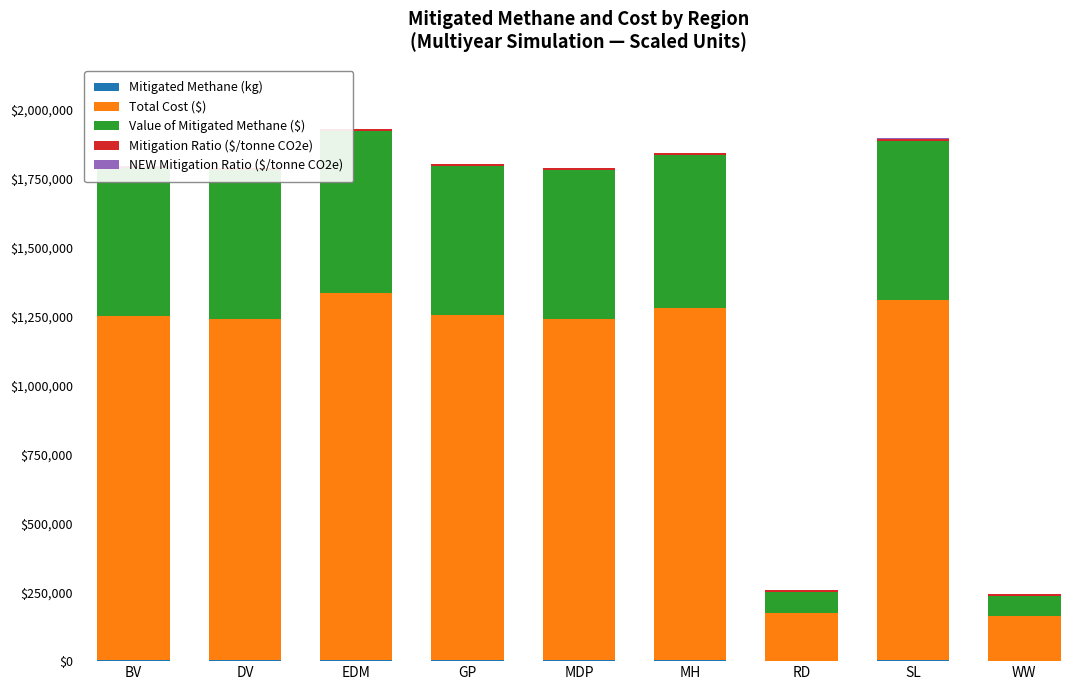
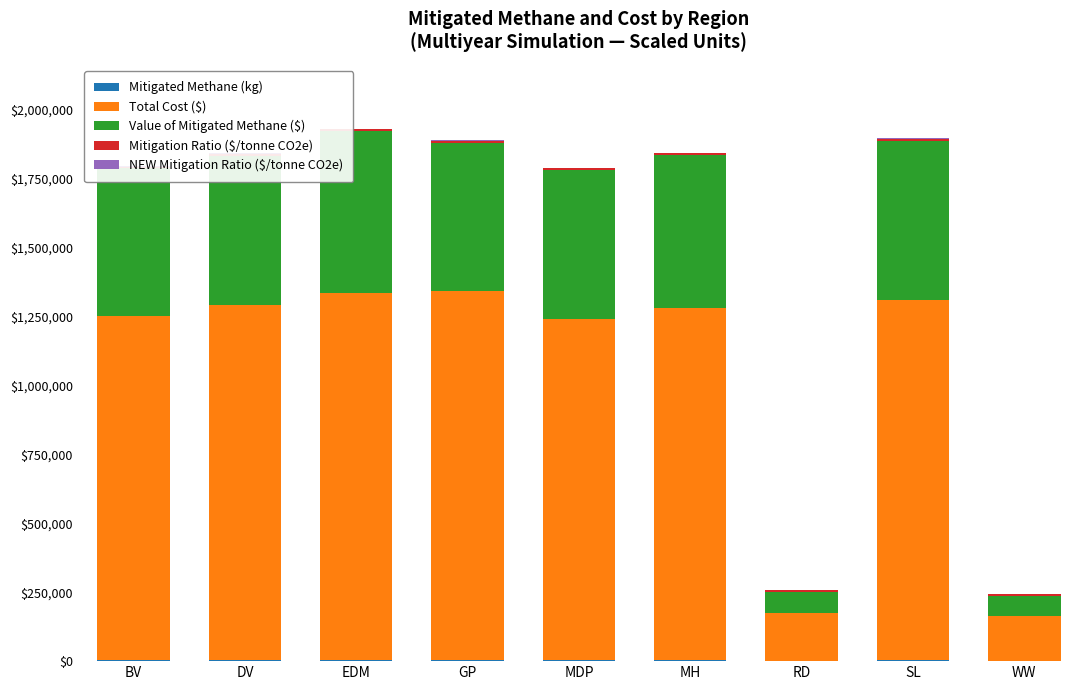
Total Cost ($), DV: $1,240,000 -> $1,290,000
Total Cost ($), GP: $1,250,000 -> $1,340,000
